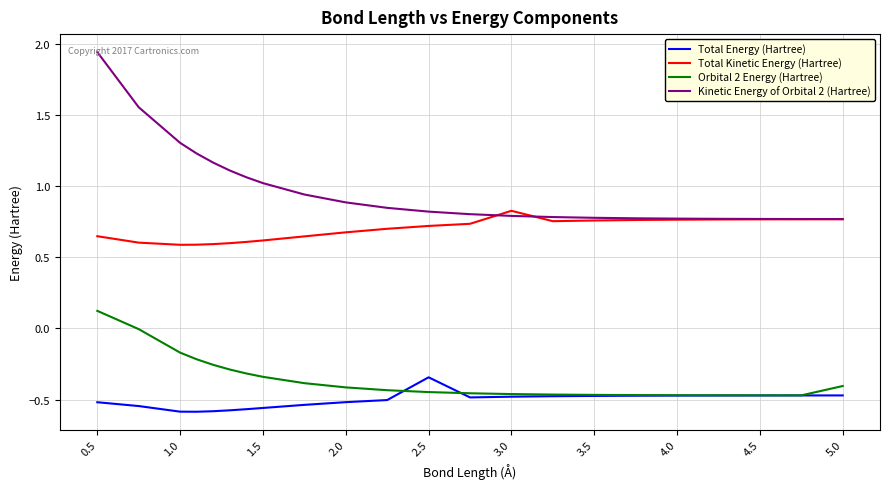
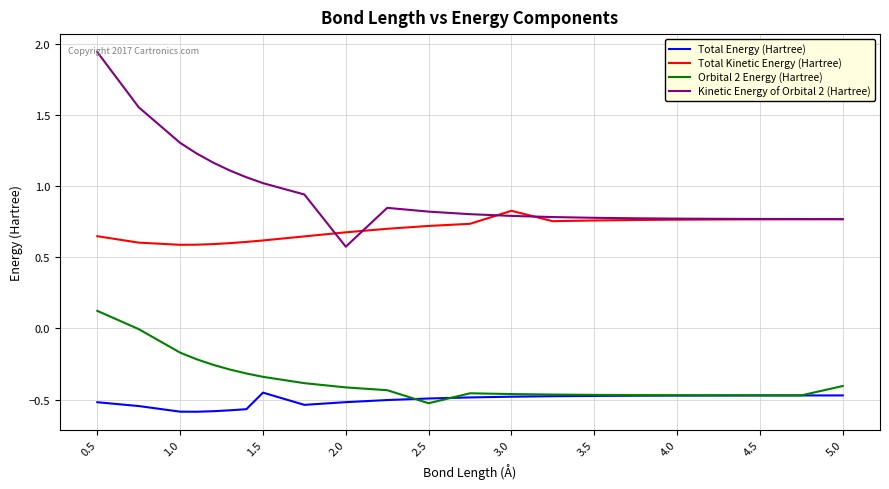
Total Energy (Hartree), 1.5: -0.56 -> -0.45
Kinetic Energy of Orbital 2 (Hartree), 2.0: 0.89 -> 0.57
Total Energy (Hartree), 2.5: -0.34 -> -0.49
Orbital 2 Energy (Hartree), 2.5: -0.45 -> -0.53
